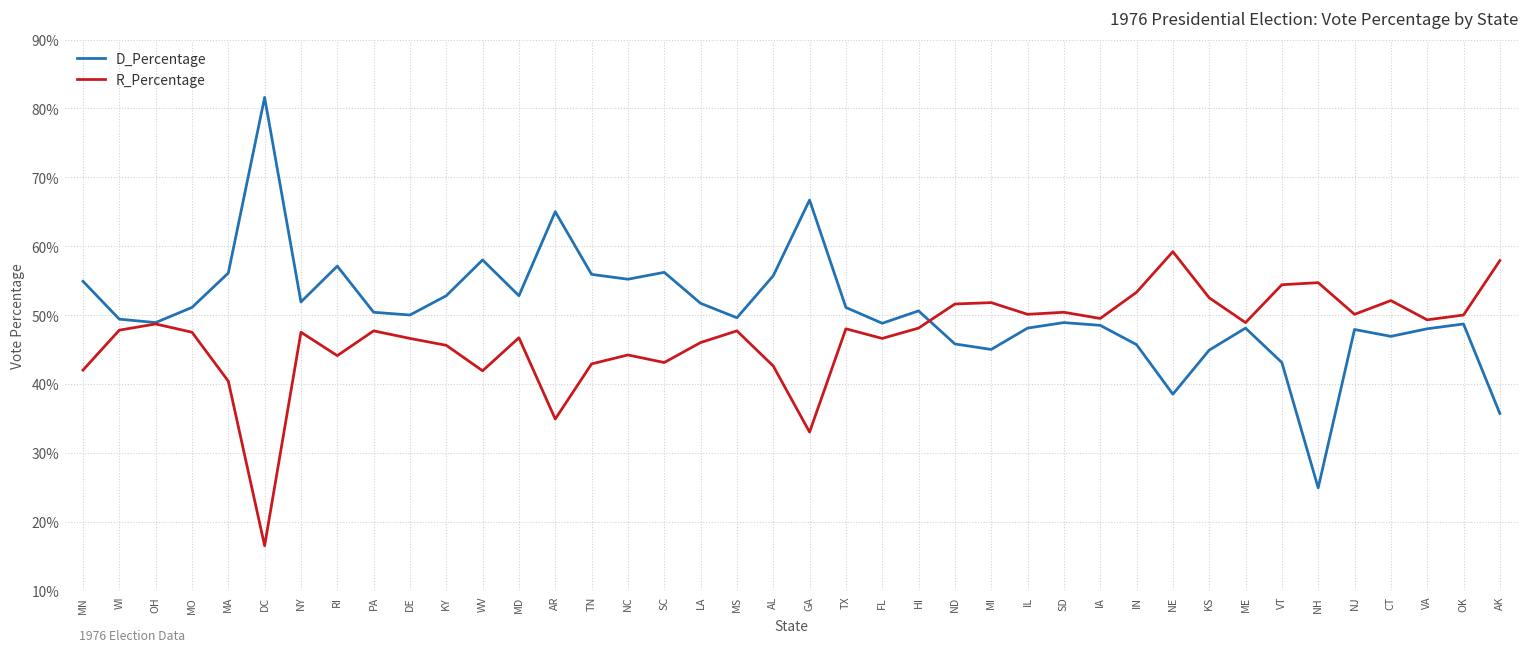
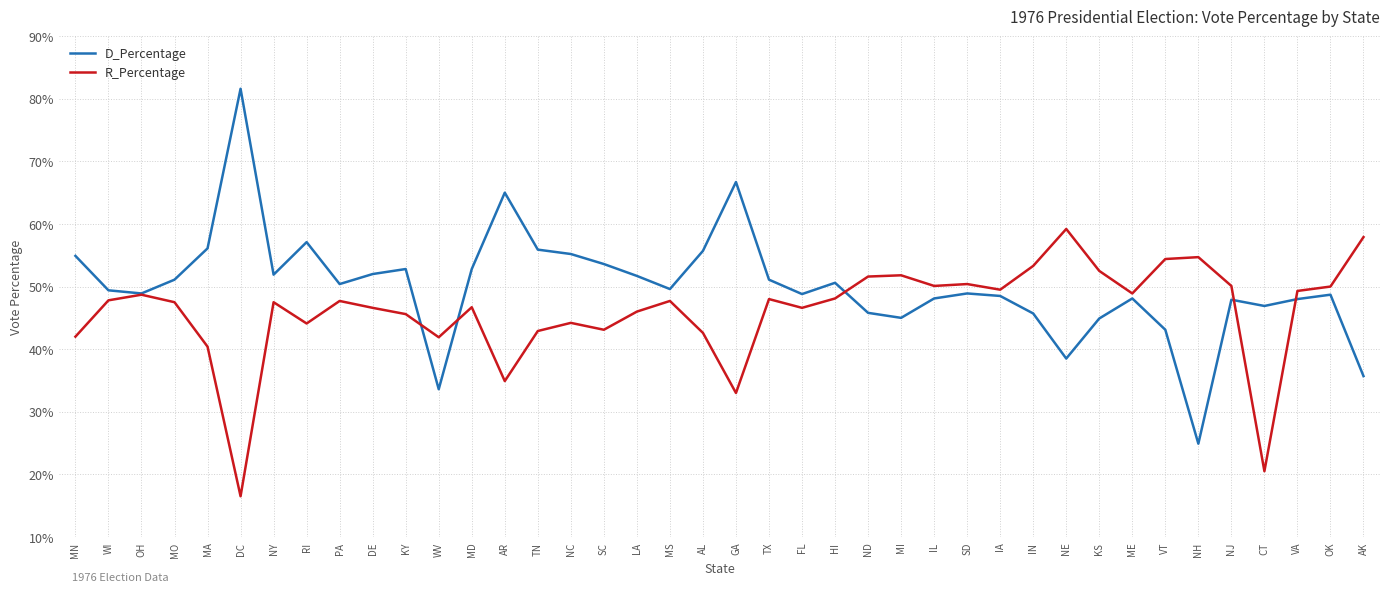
D_Percentage, DE: 50% -> 52%
D_Percentage, WV: 58% -> 34%
D_Percentage, SC: 56% -> 54%
R_Percentage, CT: 52% -> 21%
